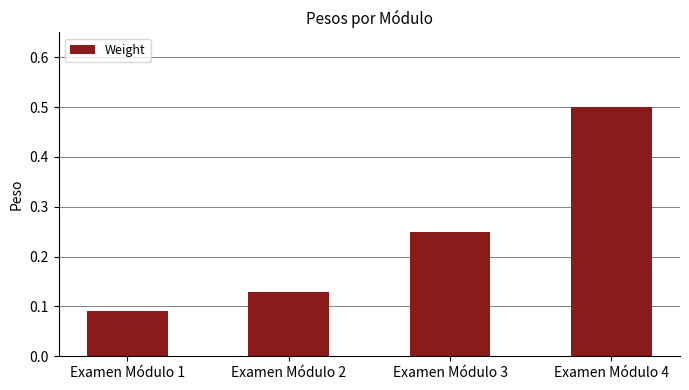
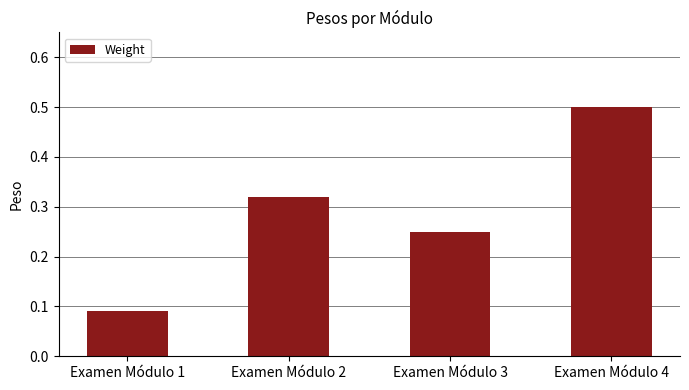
Examen Módulo 2: 0.13 -> 0.32
